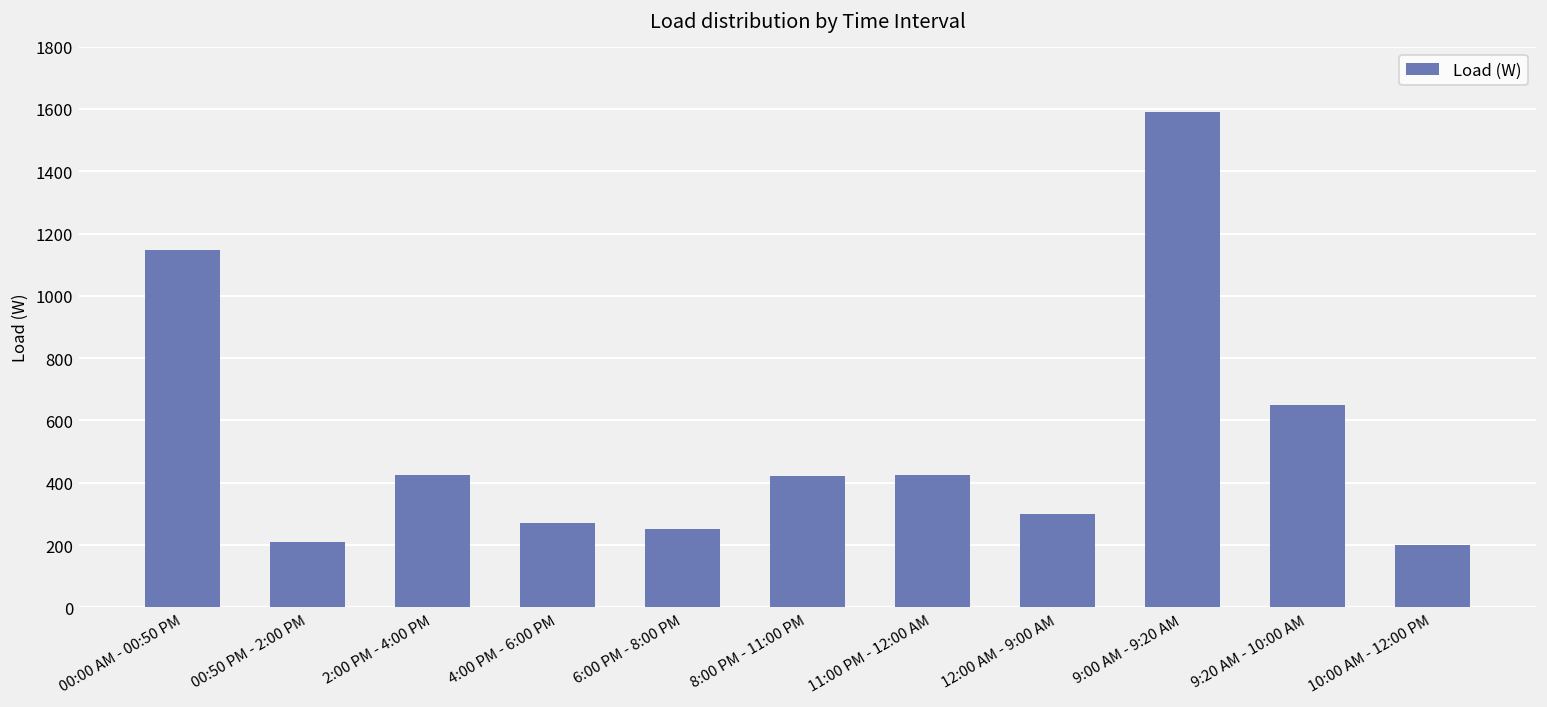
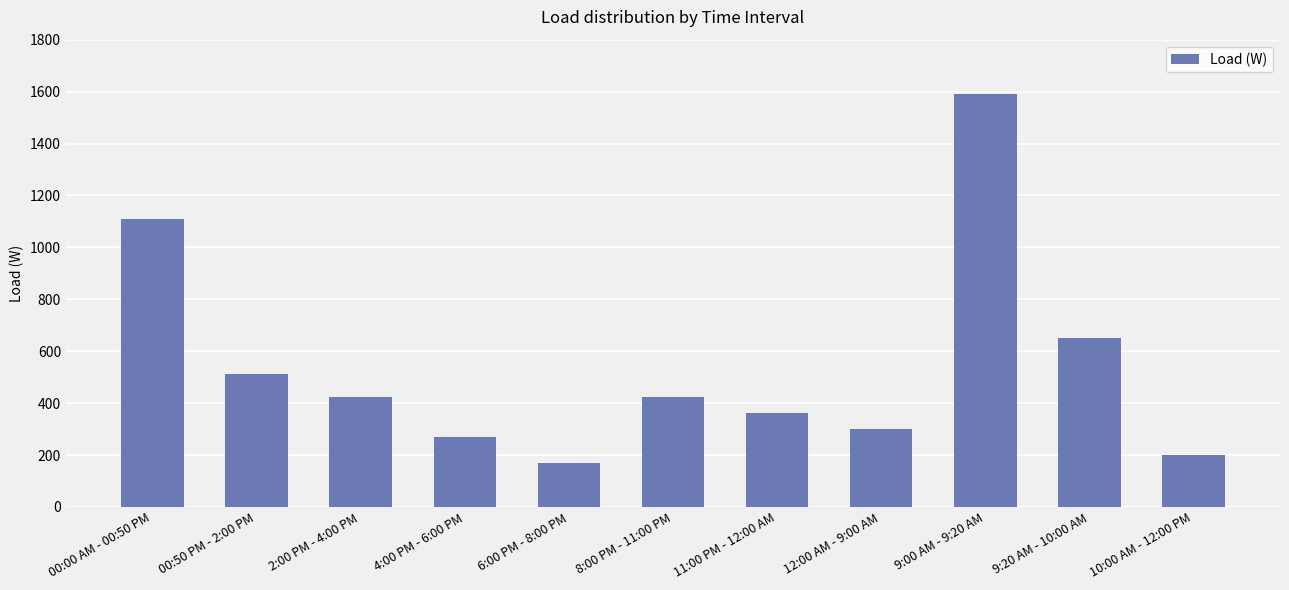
00:00 AM - 00:50 PM: 1150 -> 1110
00:50 PM - 2:00 PM: 210 -> 510
6:00 PM - 8:00 PM: 250 -> 170
11:00 PM - 12:00 AM: 430 -> 360
